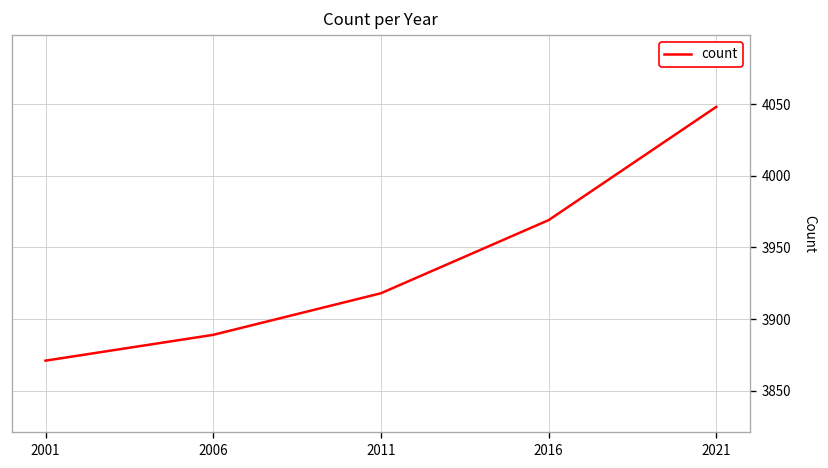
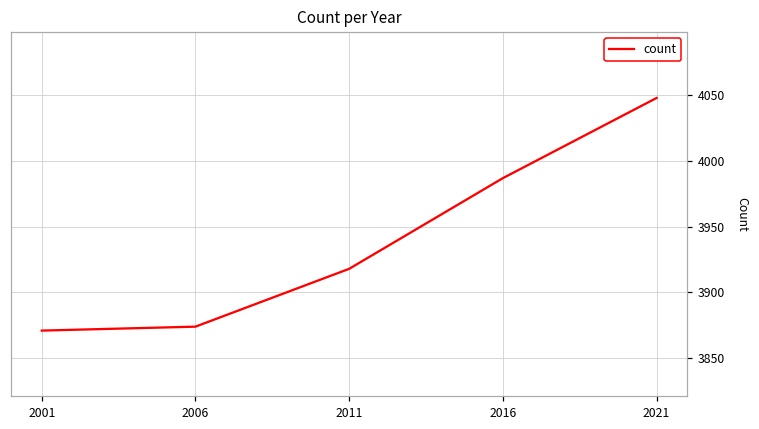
2006: 3889 -> 3874
2016: 3969 -> 3987
